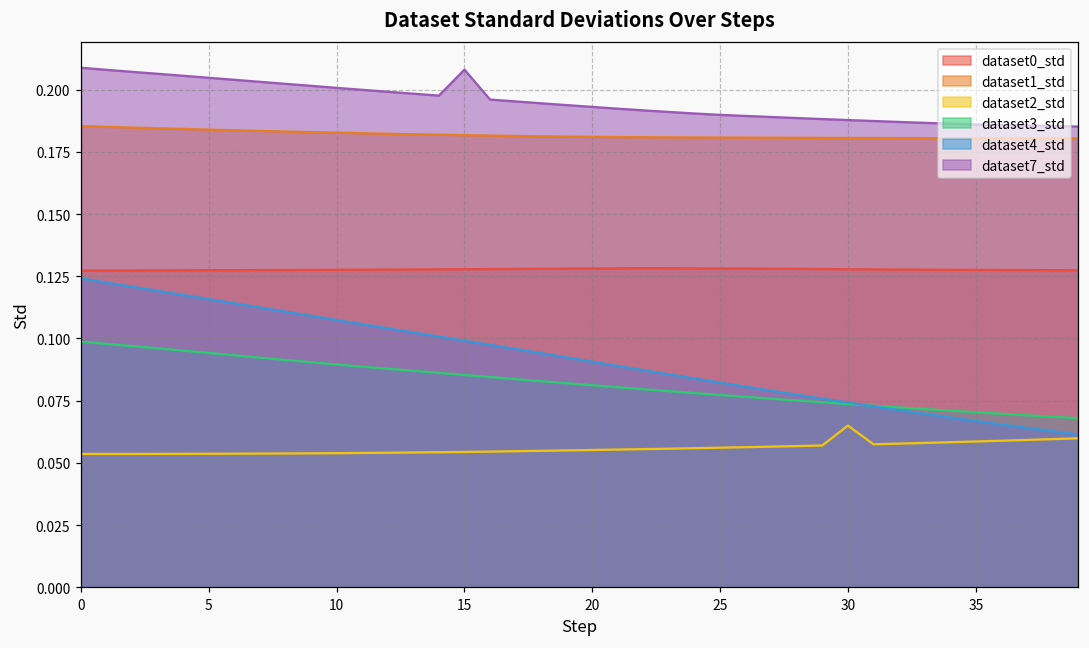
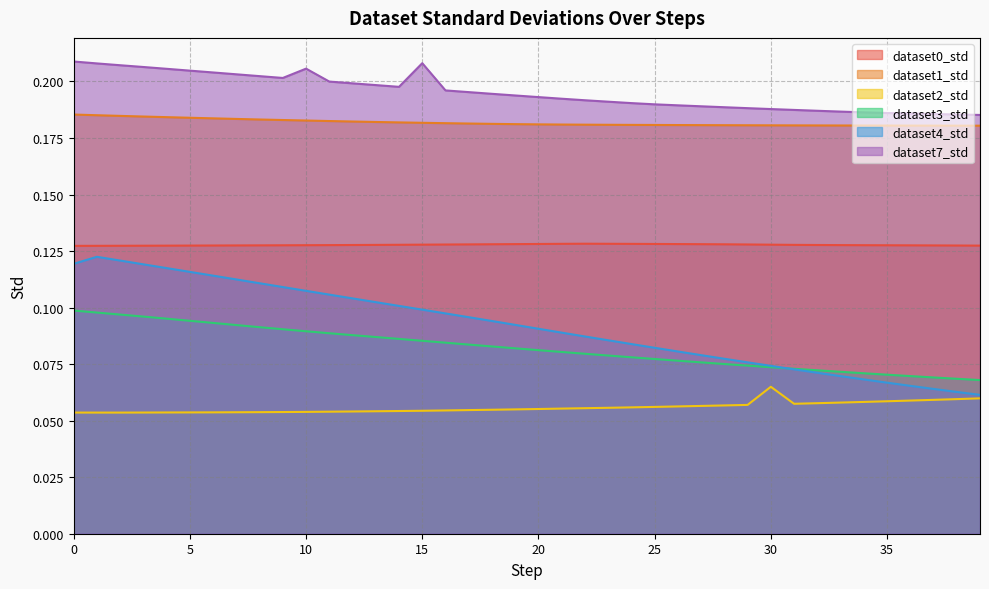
dataset4_std, 0: 0.124 -> 0.119
dataset7_std, 10: 0.201 -> 0.206
